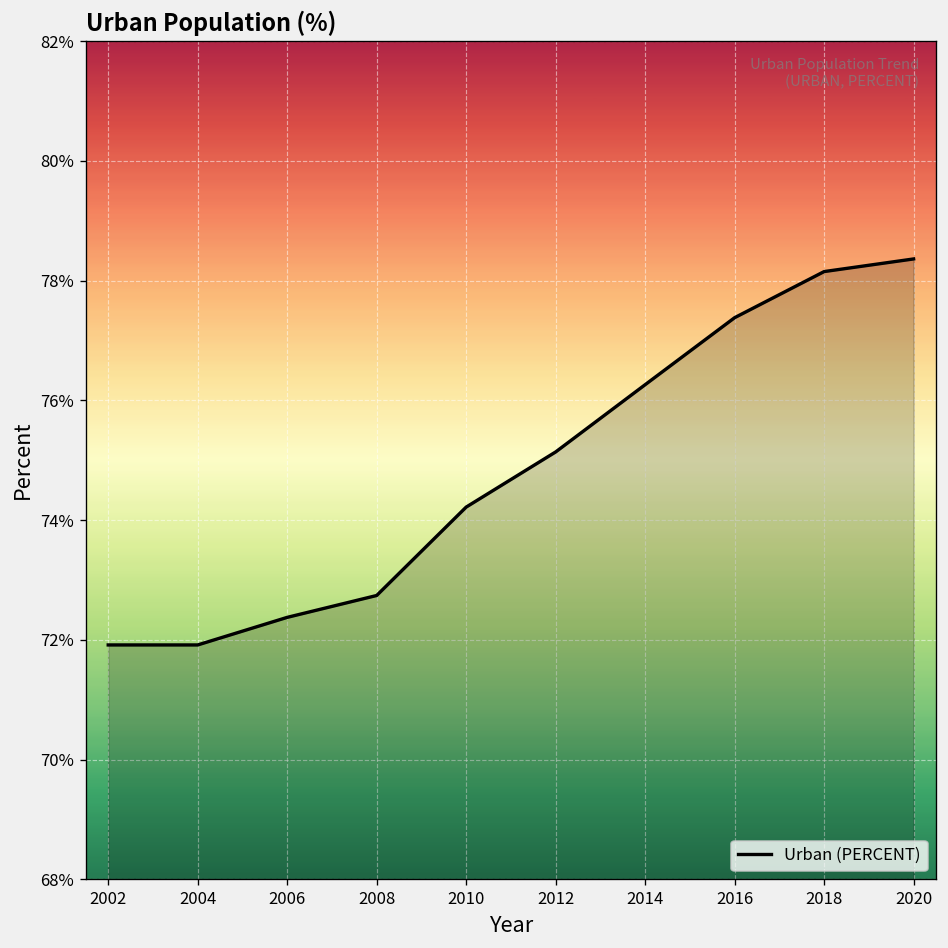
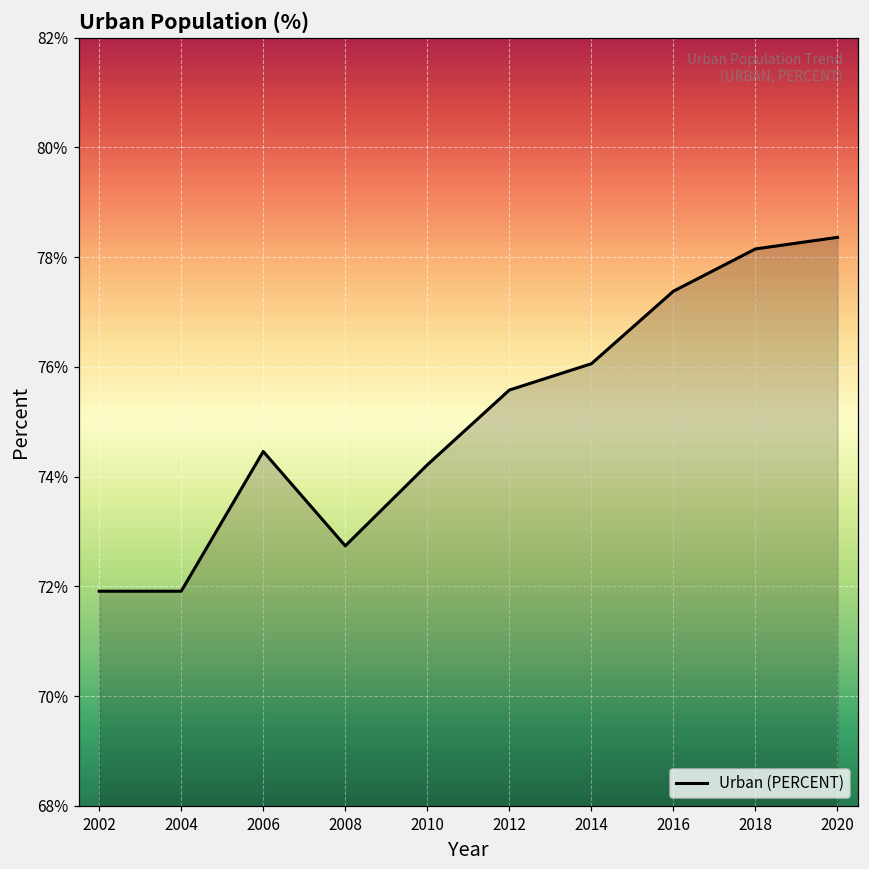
2006: 72.4% -> 74.5%
2012: 75.1% -> 75.6%
2014: 76.3% -> 76.1%
